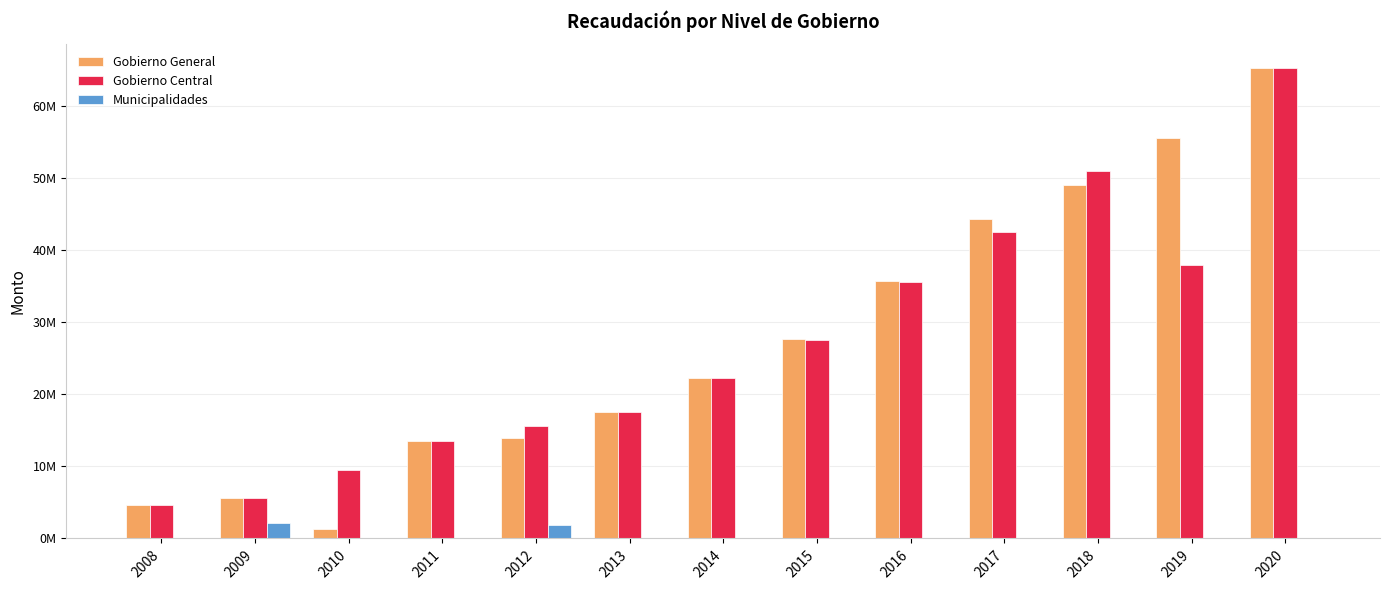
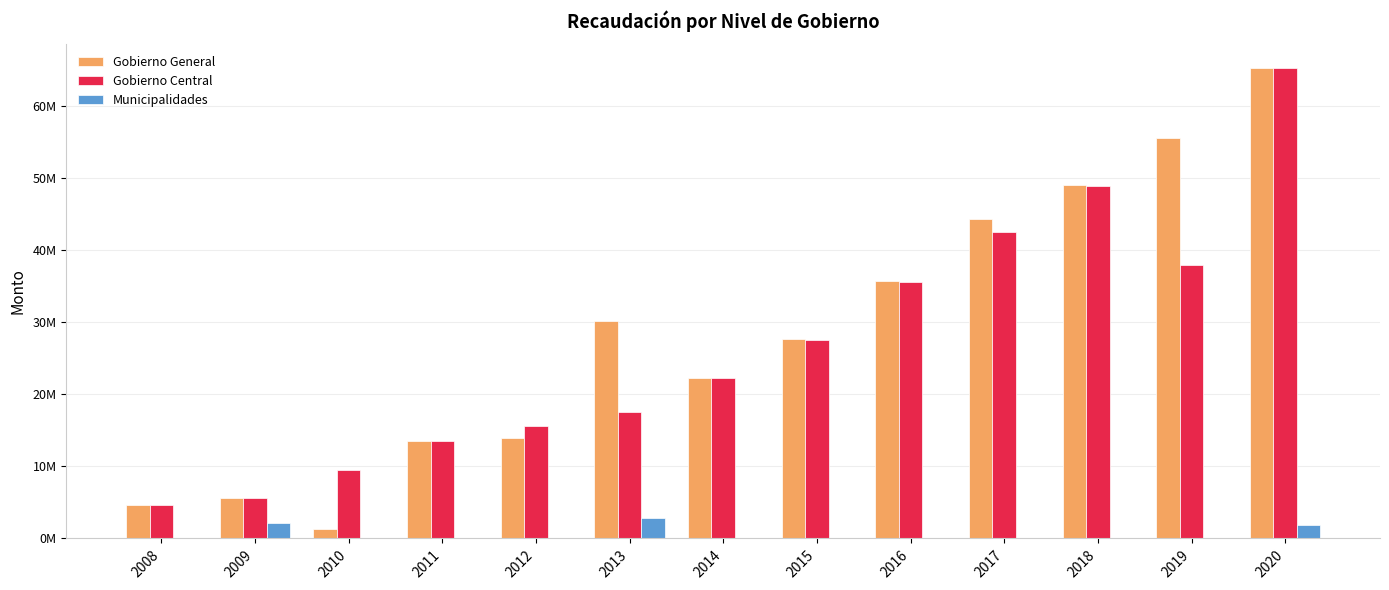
Municipalidades, 2012: 2000000 -> 0
Gobierno General, 2013: 18000000 -> 30000000
Municipalidades, 2013: 0 -> 3000000
Gobierno Central, 2018: 51000000 -> 49000000
Municipalidades, 2020: 0 -> 2000000
